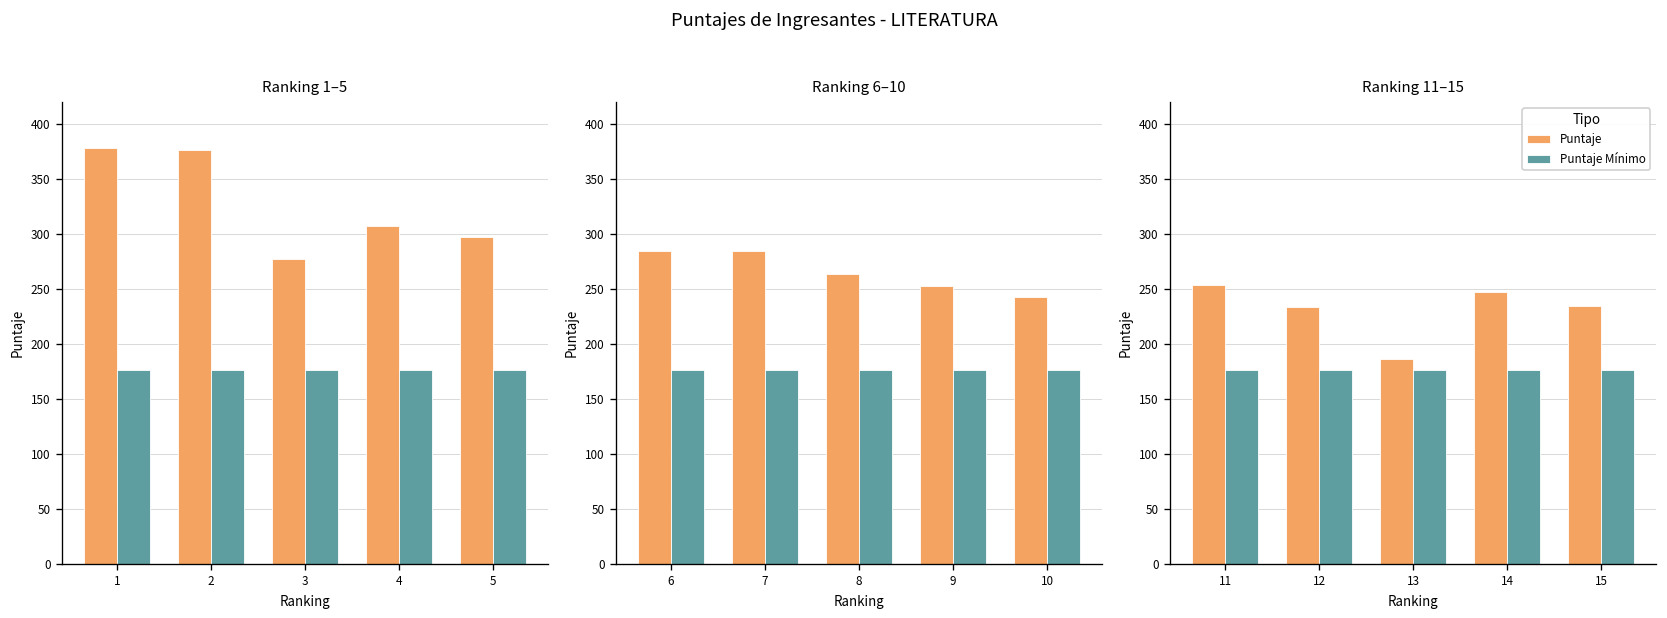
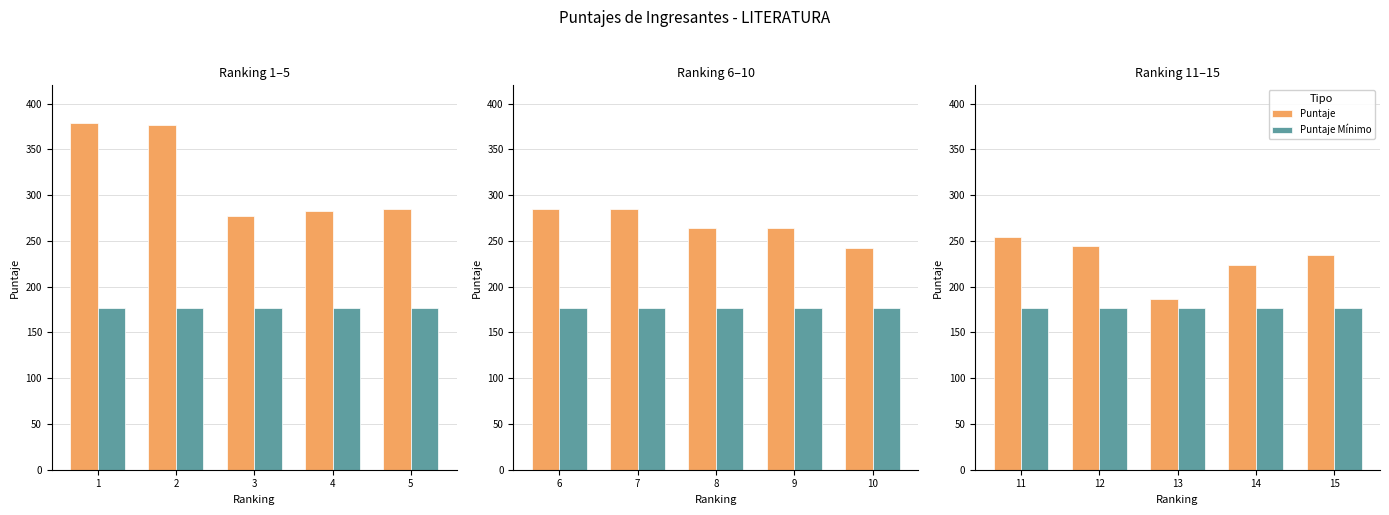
Ranking 1–5, Puntaje, 4: 310 -> 280
Ranking 1–5, Puntaje, 5: 300 -> 290
Ranking 6–10, Puntaje, 9: 250 -> 260
Ranking 11–15, Puntaje, 12: 230 -> 240
Ranking 11–15, Puntaje, 14: 250 -> 220
